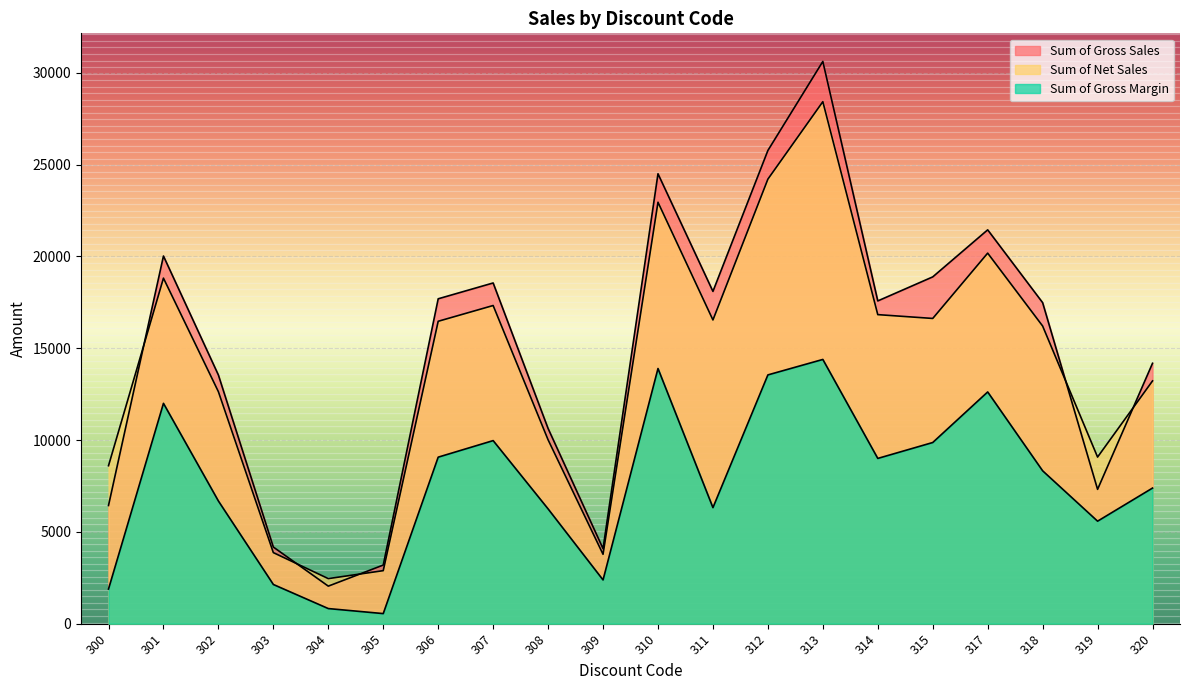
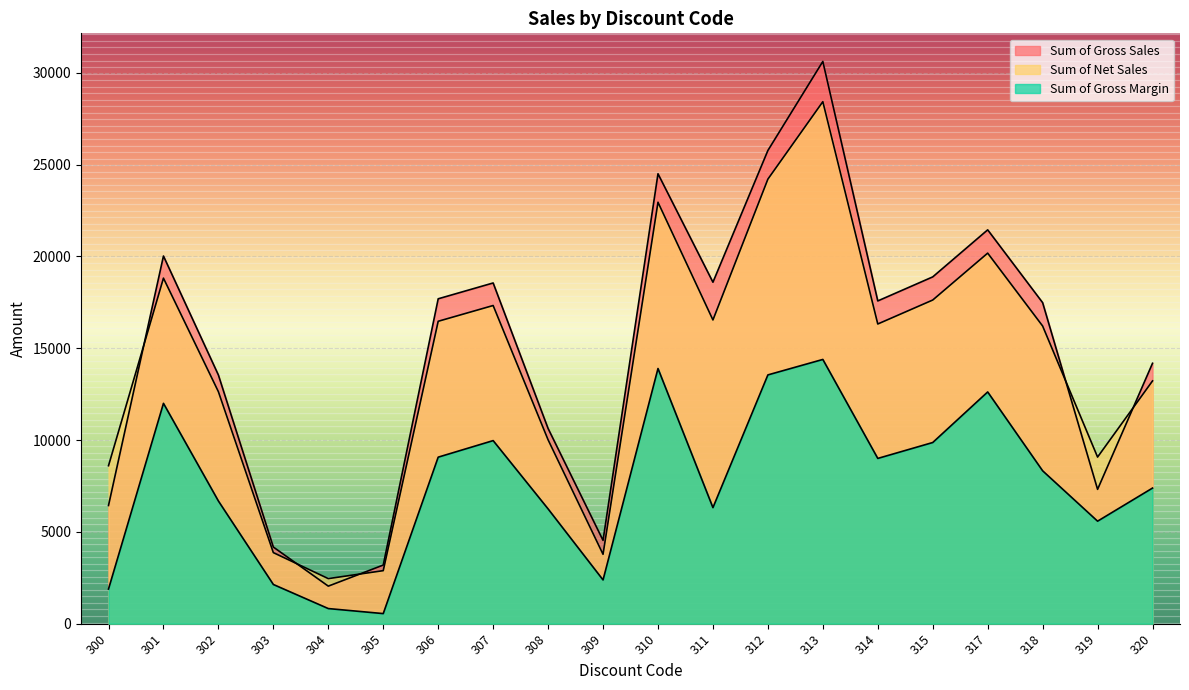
Sum of Gross Sales, 309: 4100 -> 4500
Sum of Gross Sales, 311: 18100 -> 18600
Sum of Net Sales, 314: 16800 -> 16300
Sum of Net Sales, 315: 16600 -> 17600
